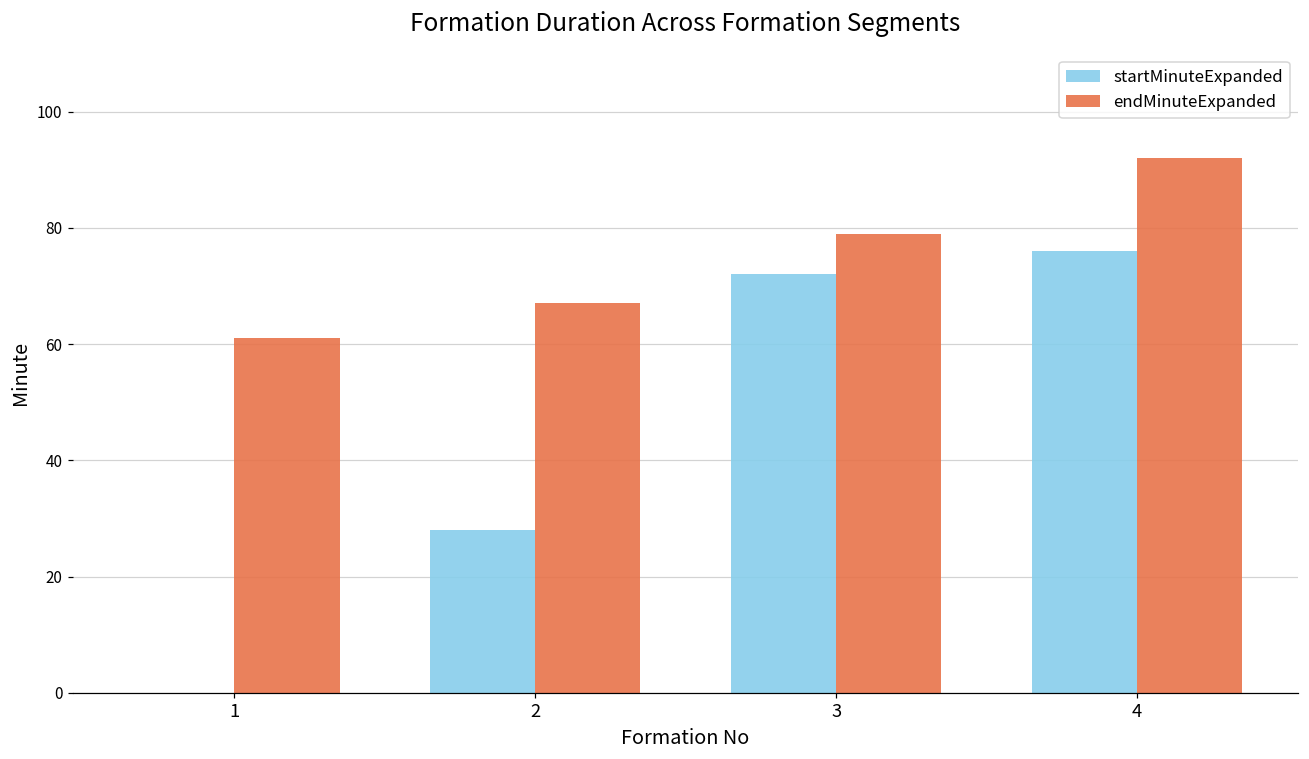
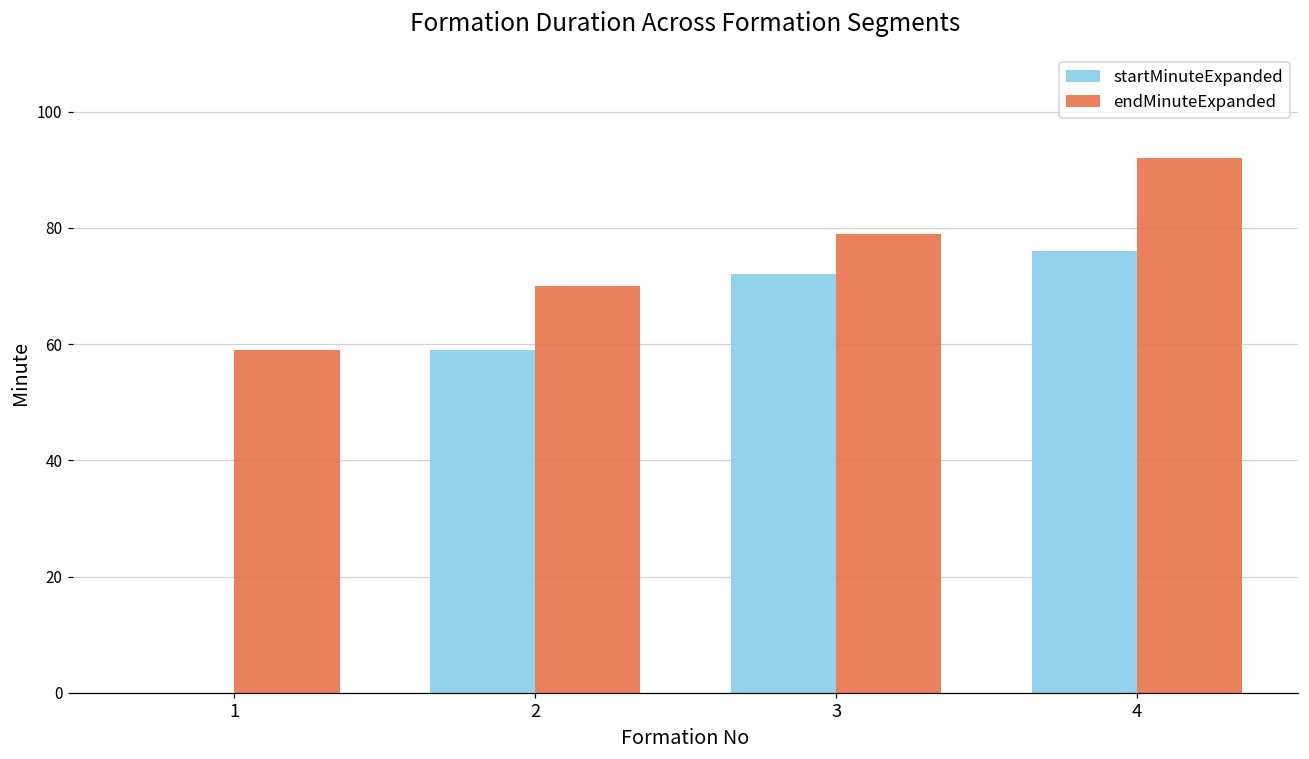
endMinuteExpanded, 1: 61 -> 59
startMinuteExpanded, 2: 28 -> 59
endMinuteExpanded, 2: 67 -> 70
